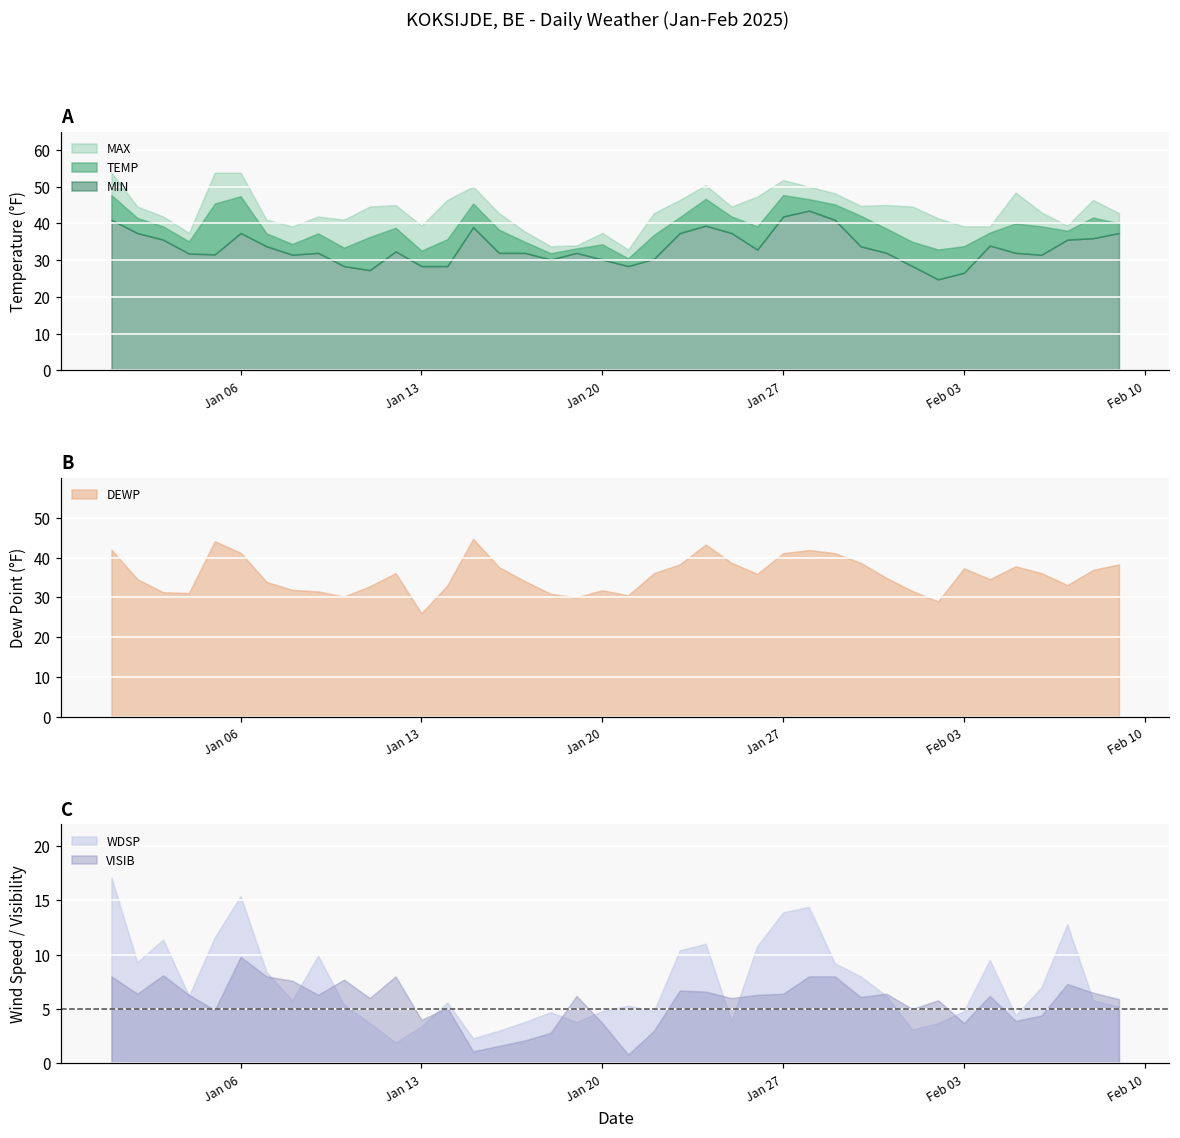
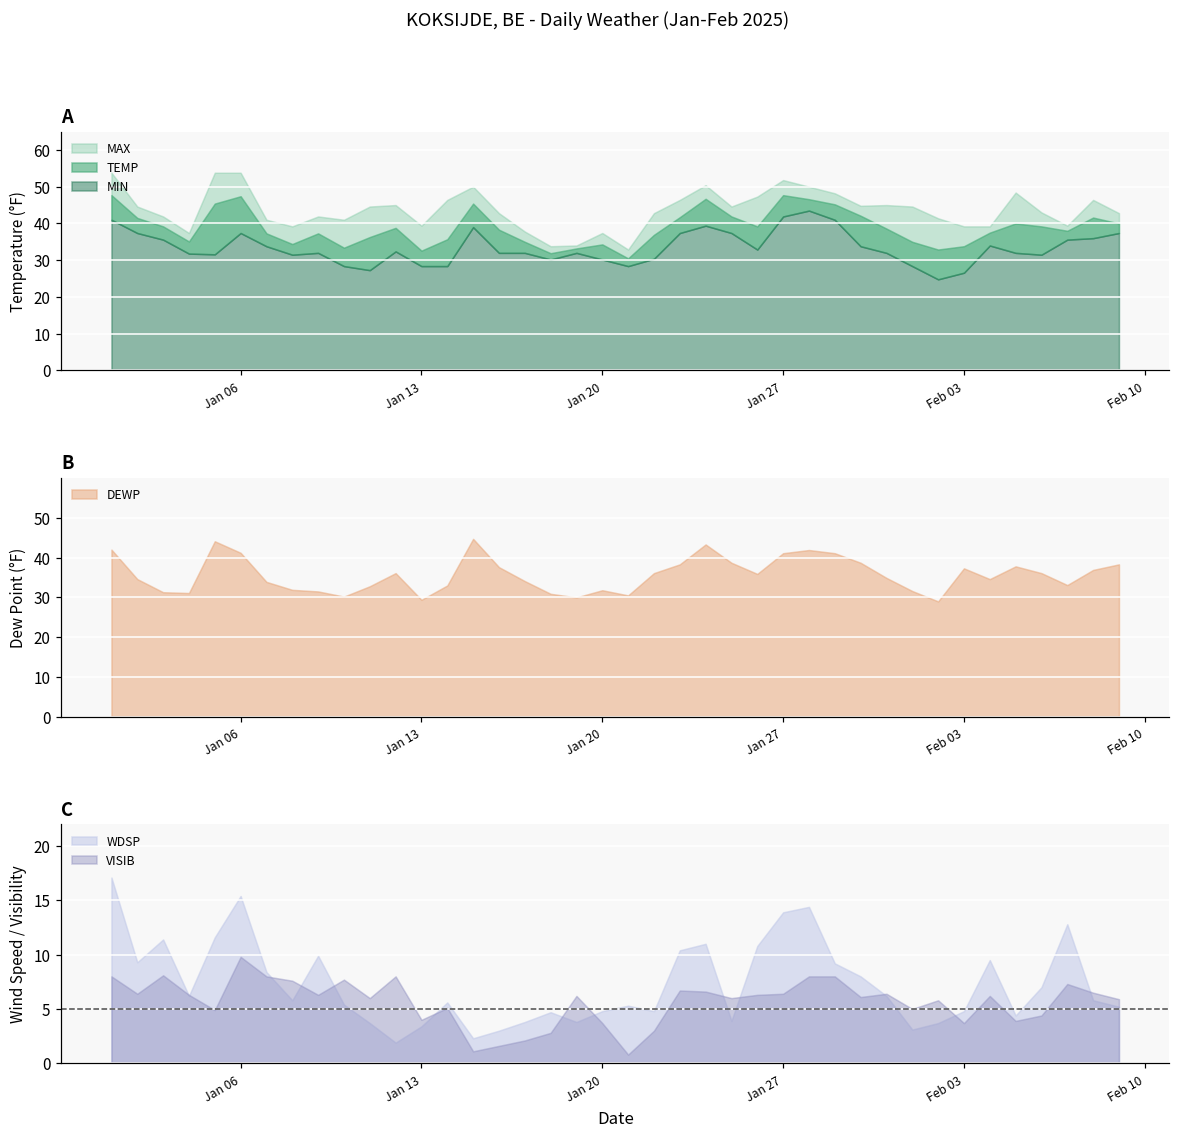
B, Jan 13: 26 -> 29
